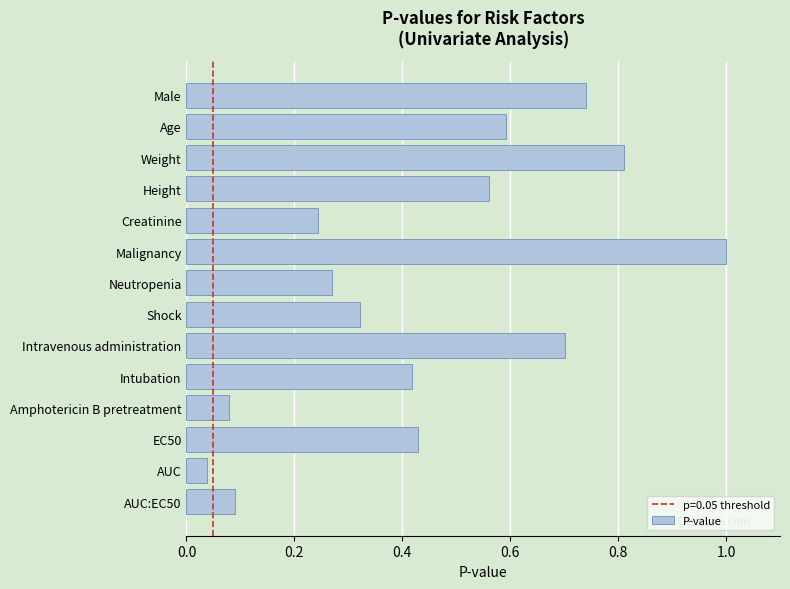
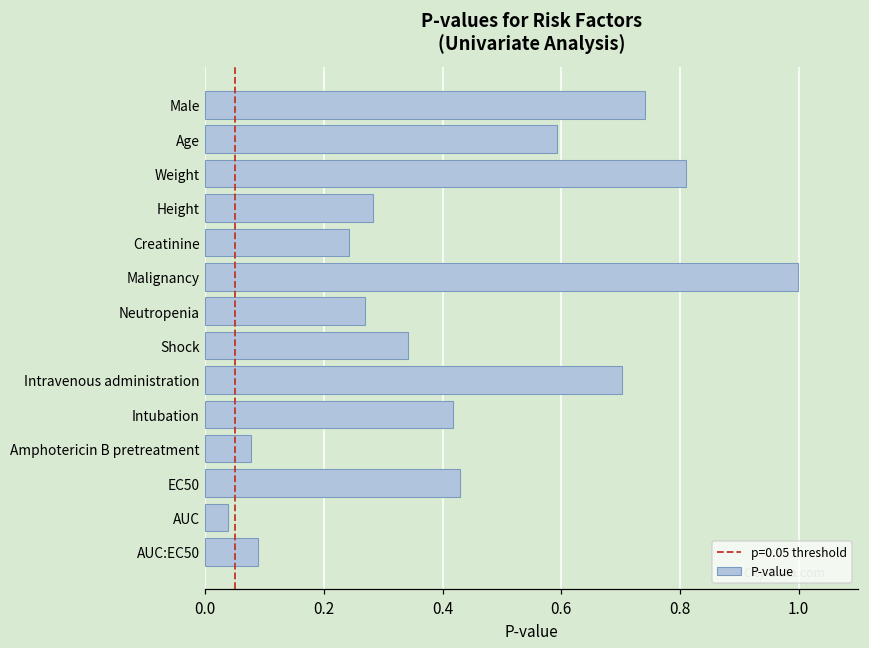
Height: 0.56 -> 0.28
Shock: 0.32 -> 0.34
